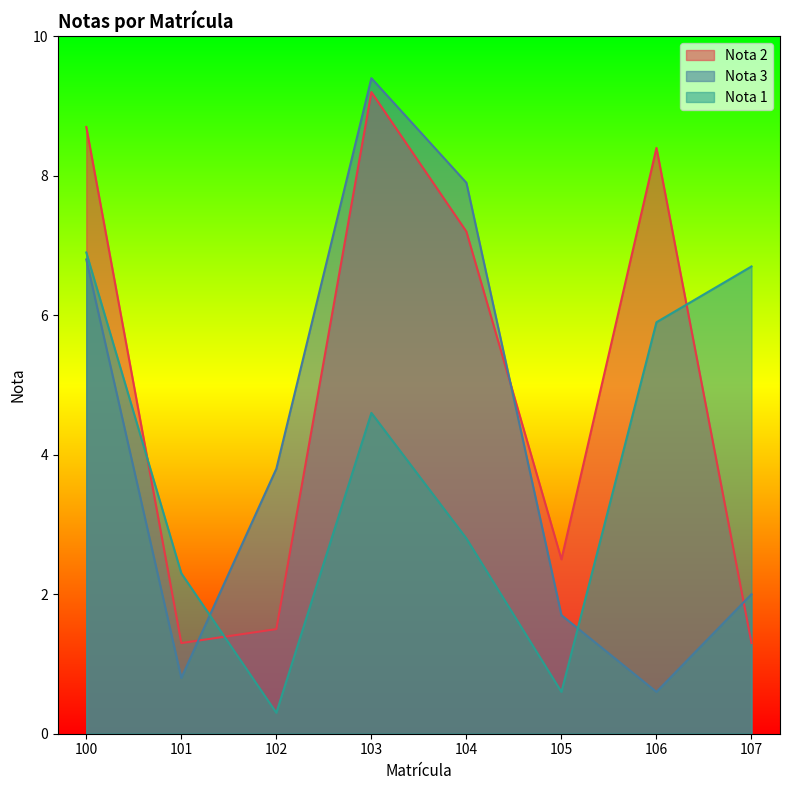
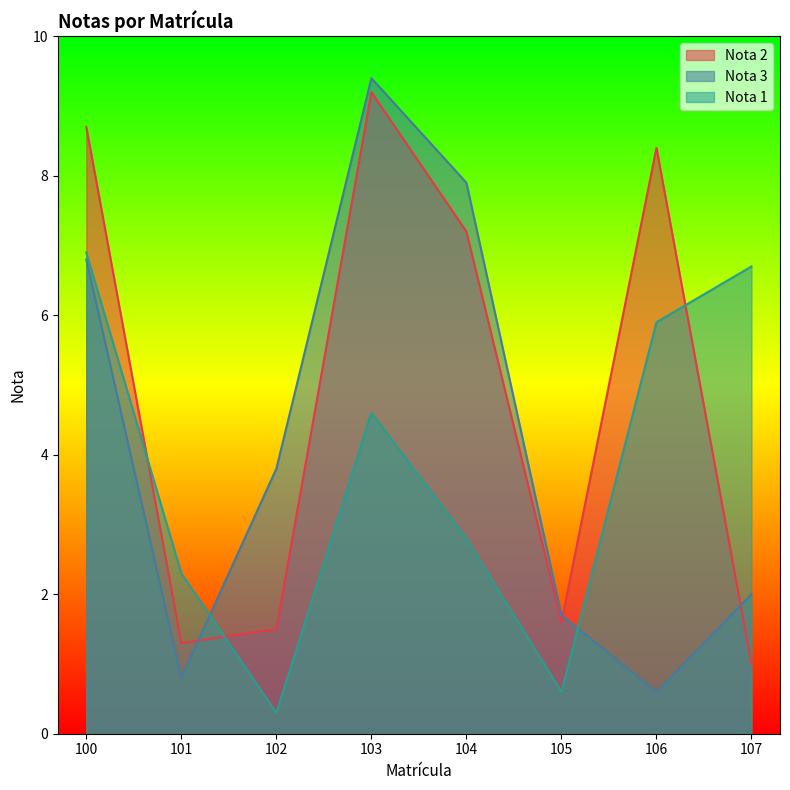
Nota 2, 105: 2.5 -> 1.6
Nota 2, 107: 1.3 -> 1.0
